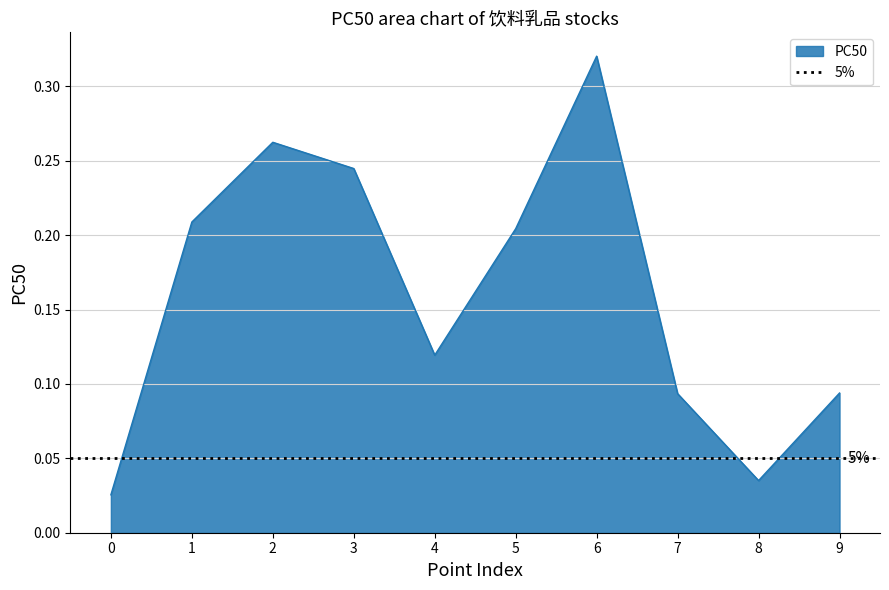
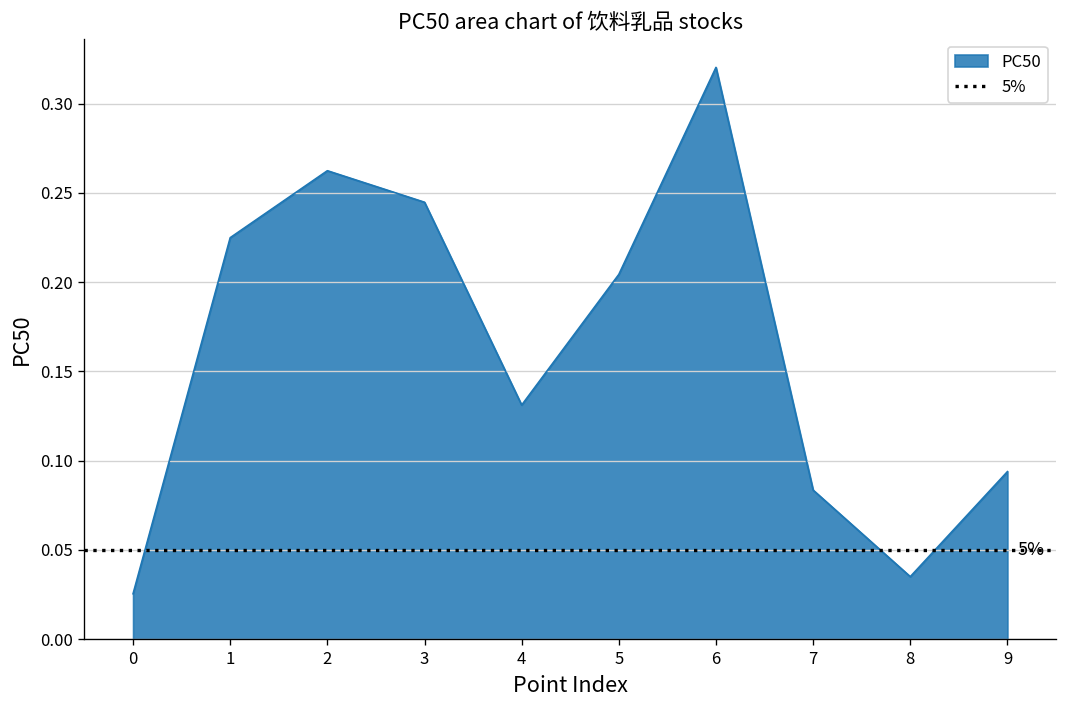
1: 0.209 -> 0.225
4: 0.119 -> 0.131
7: 0.093 -> 0.084
